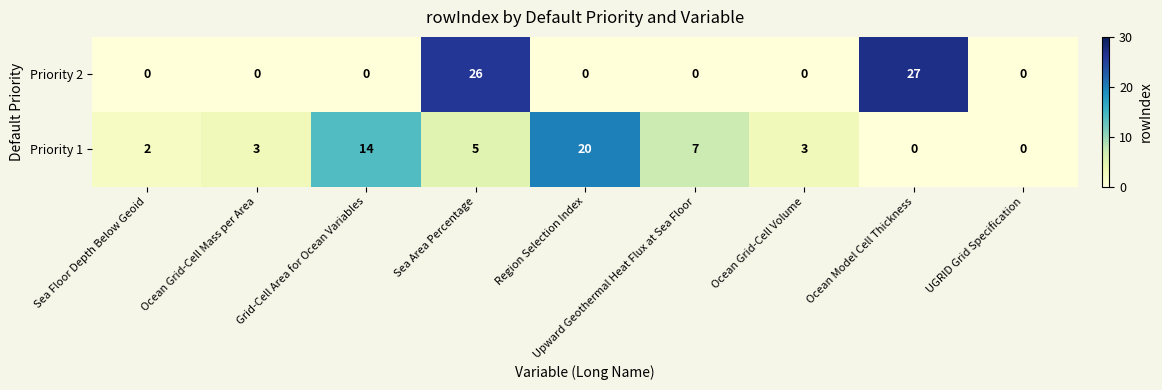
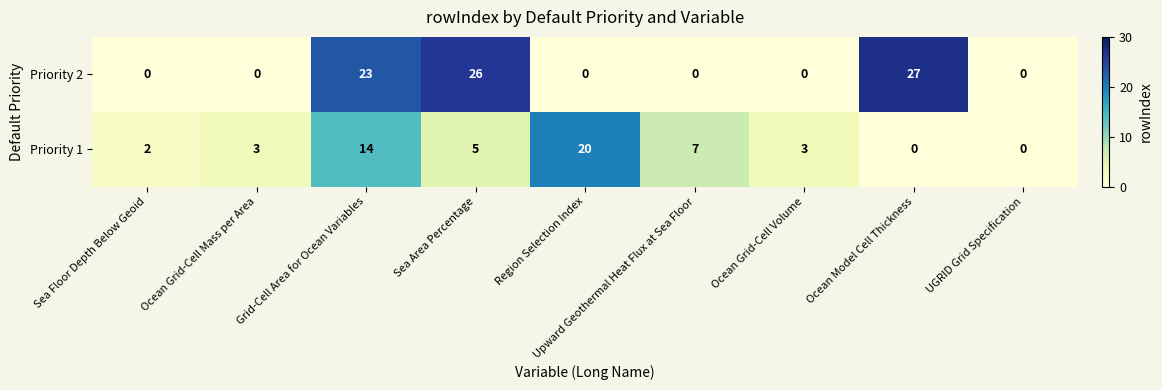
Priority 2, Grid-Cell Area for Ocean Variables: 0 -> 23
